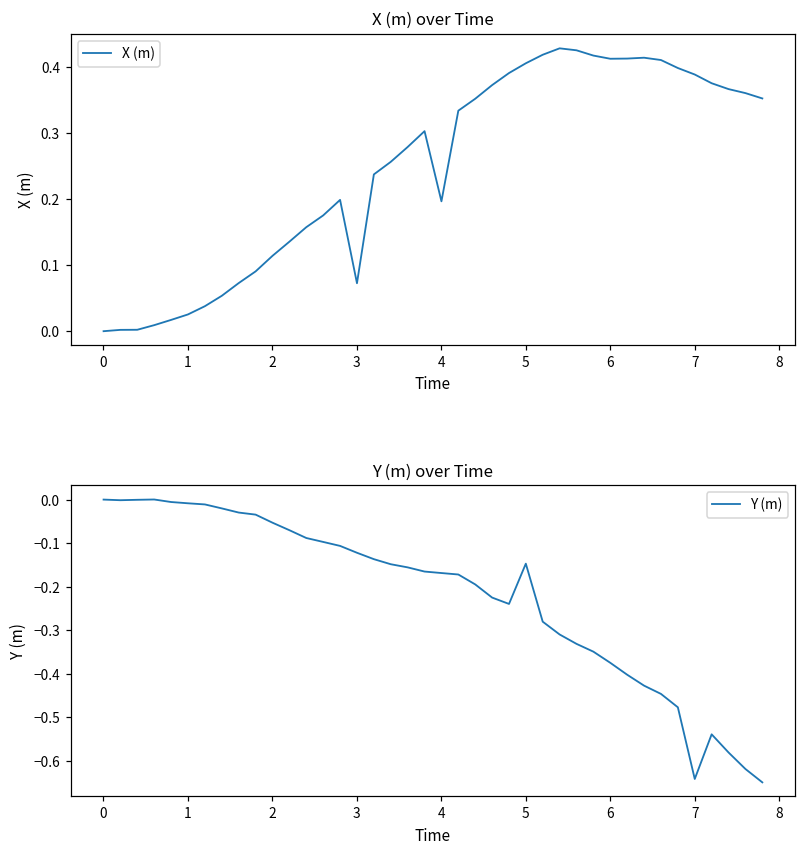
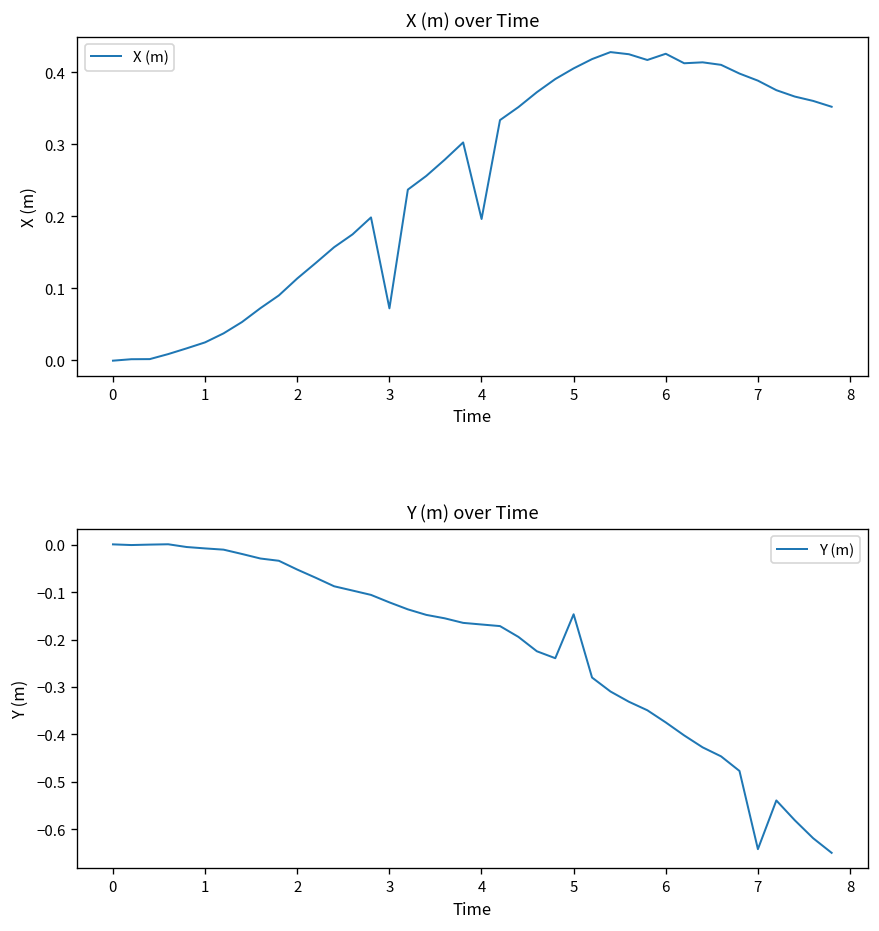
X (m) over Time, 6: 0.41 -> 0.43
